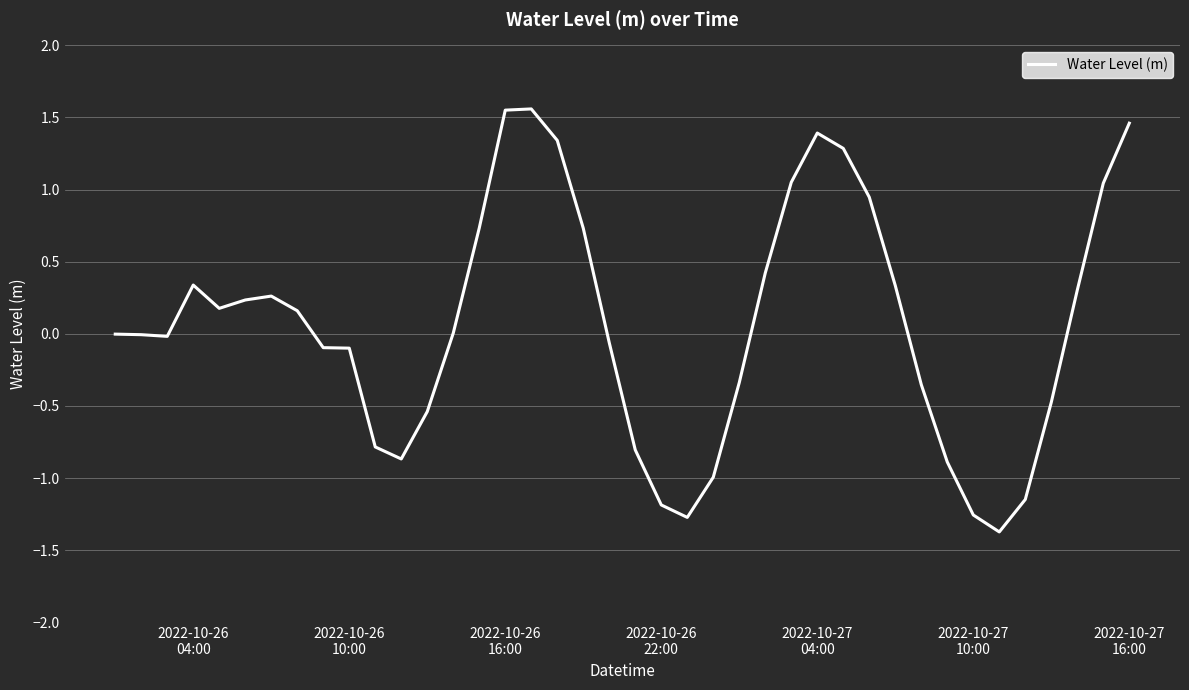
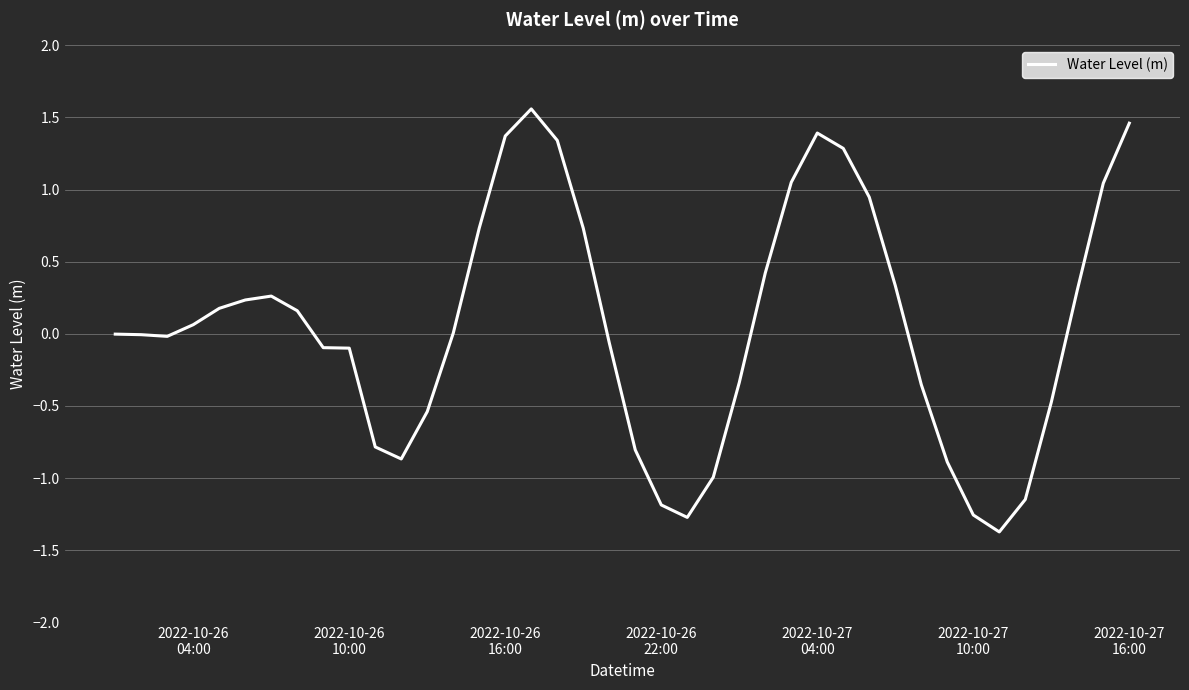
2022-10-26 04:00: 0.34 -> 0.06
2022-10-26 16:00: 1.55 -> 1.37
